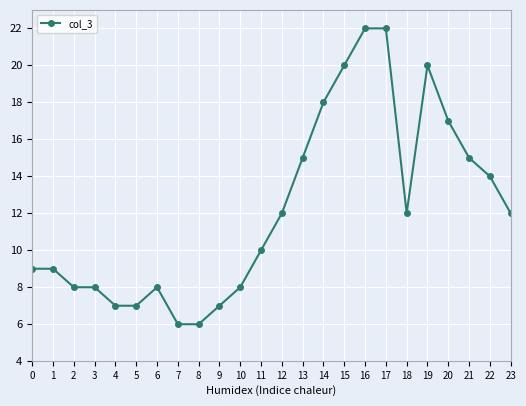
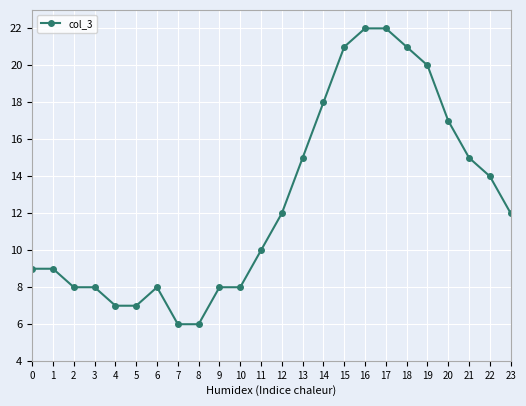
9: 7 -> 8
15: 20 -> 21
18: 12 -> 21
